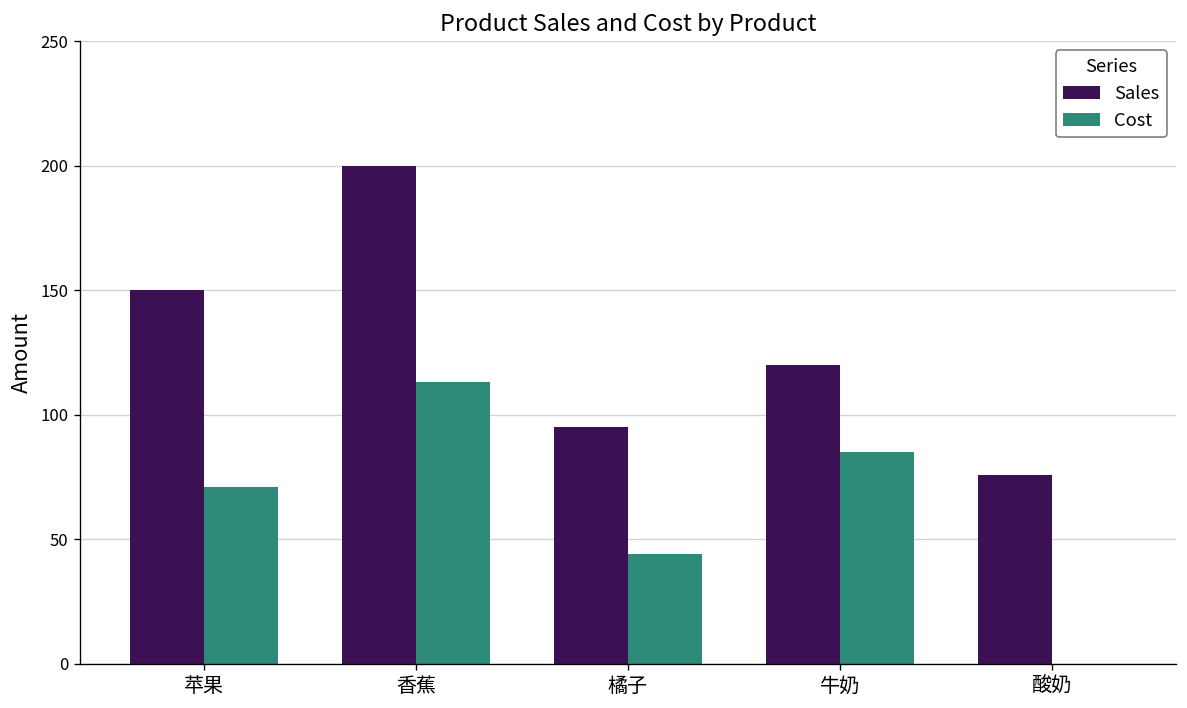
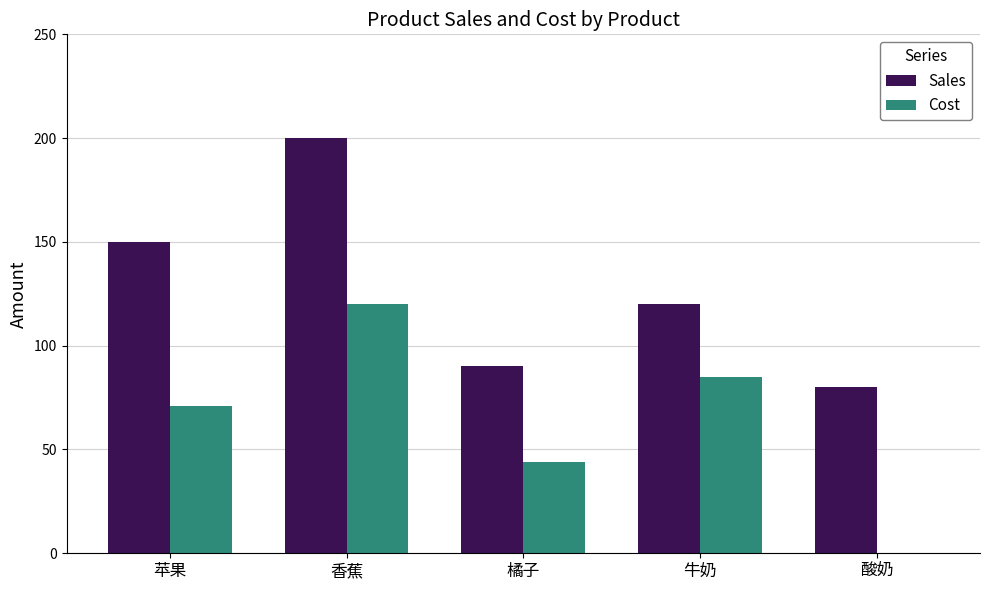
Cost, 香蕉: 113 -> 120
Sales, 橘子: 95 -> 90
Sales, 酸奶: 76 -> 80
